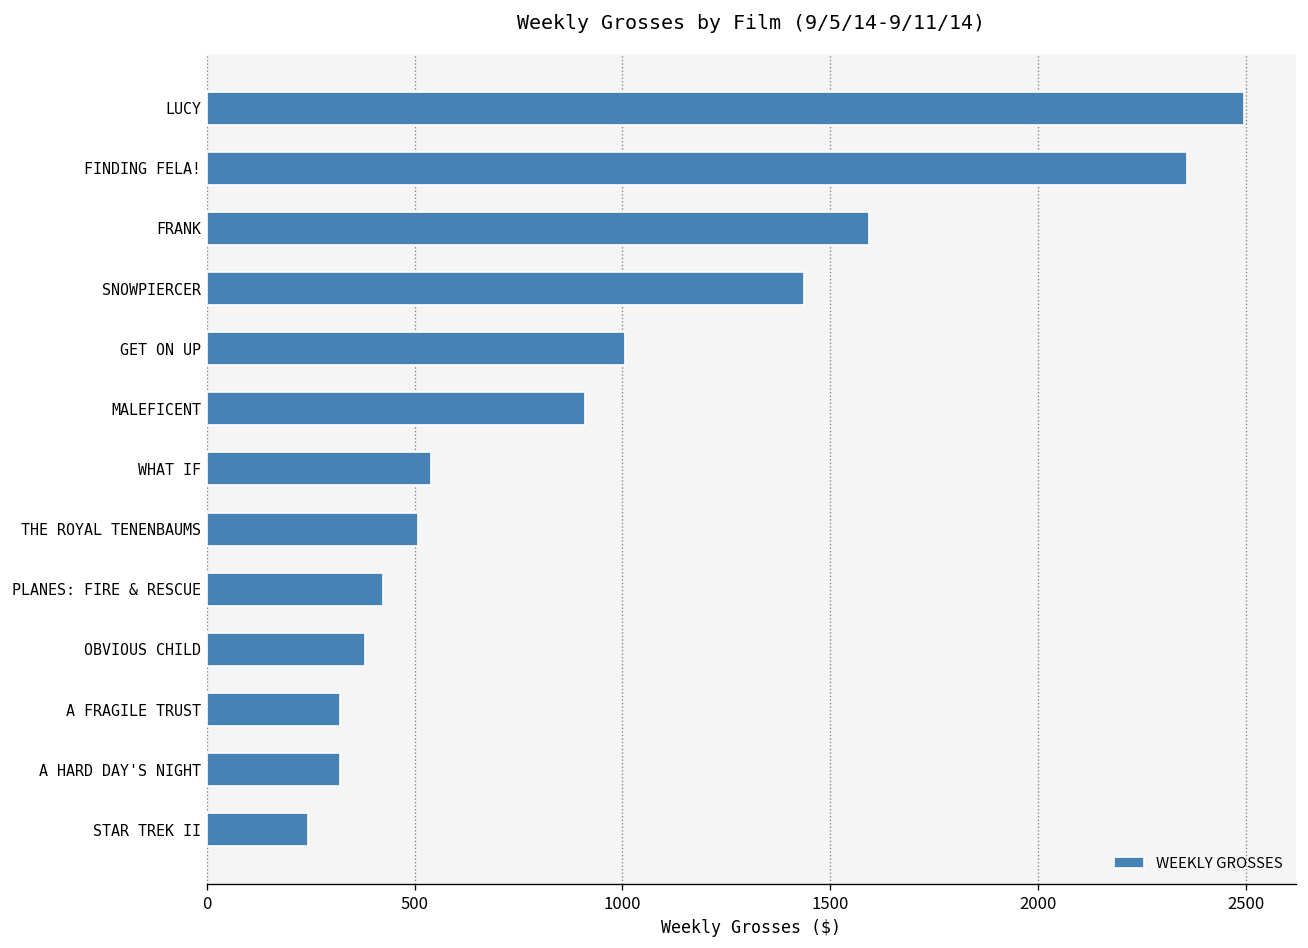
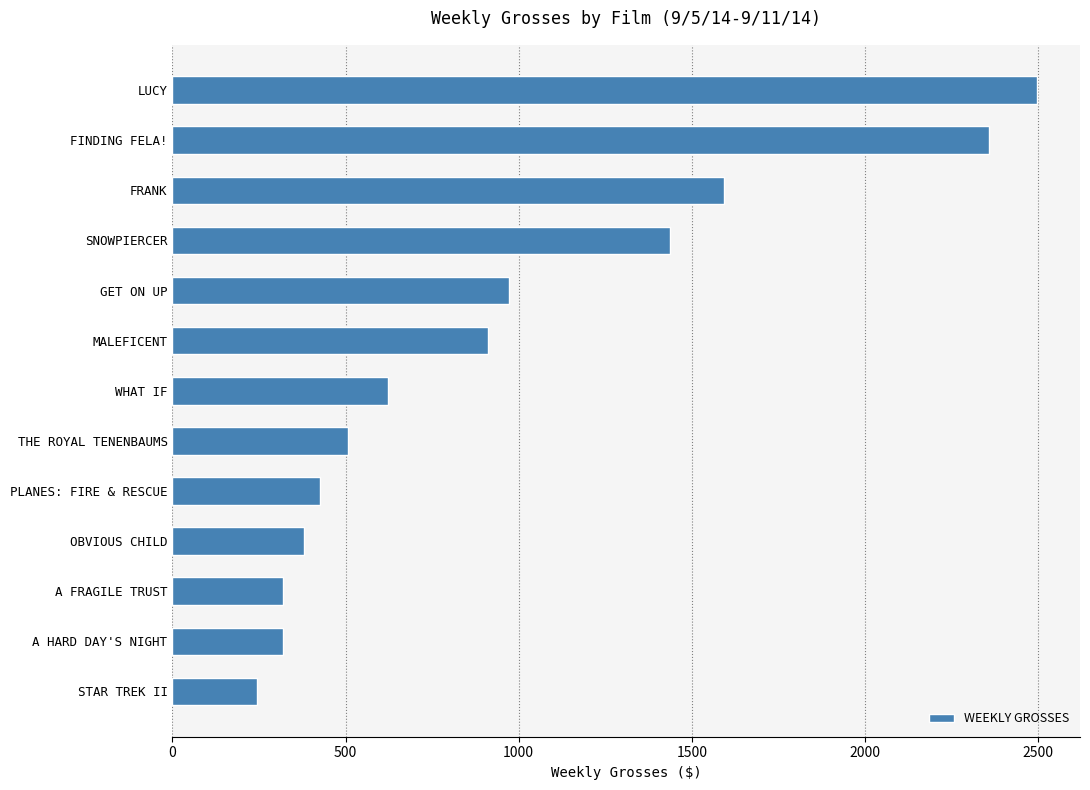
GET ON UP: 1010 -> 970
WHAT IF: 540 -> 620
